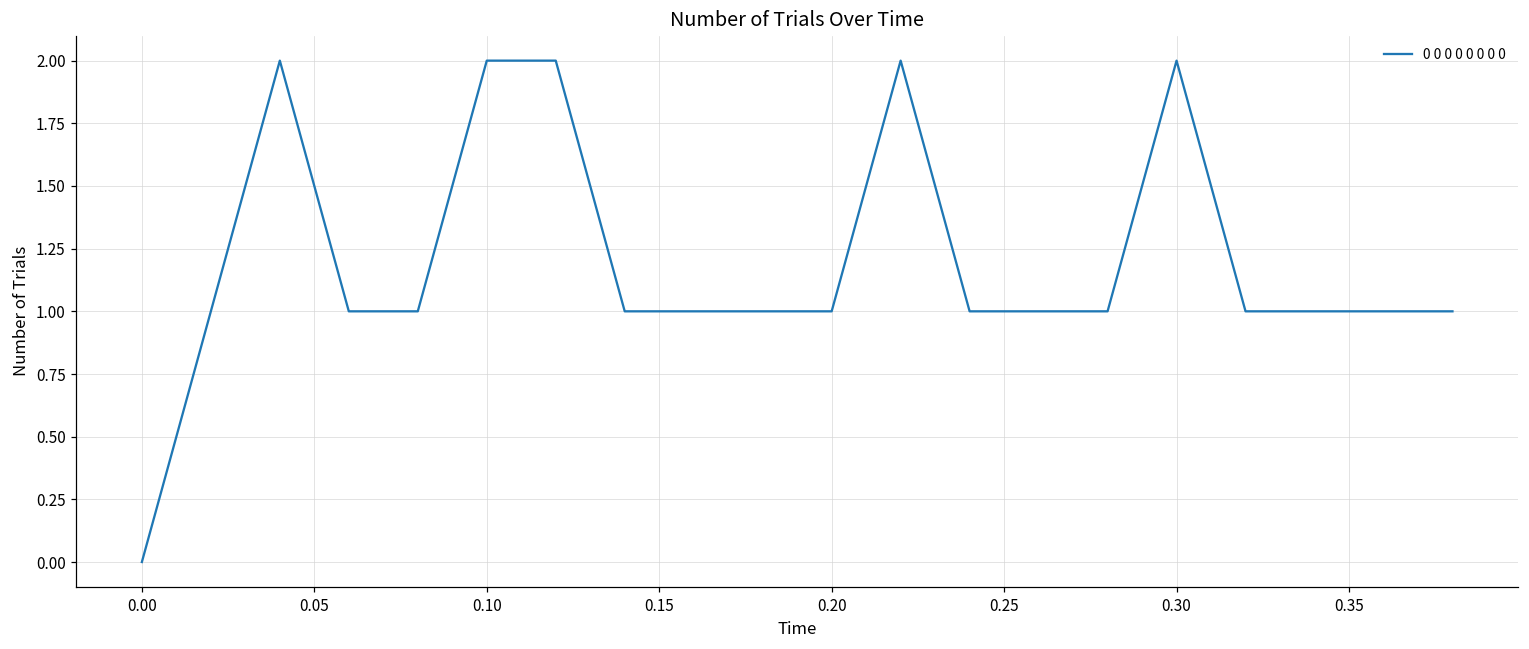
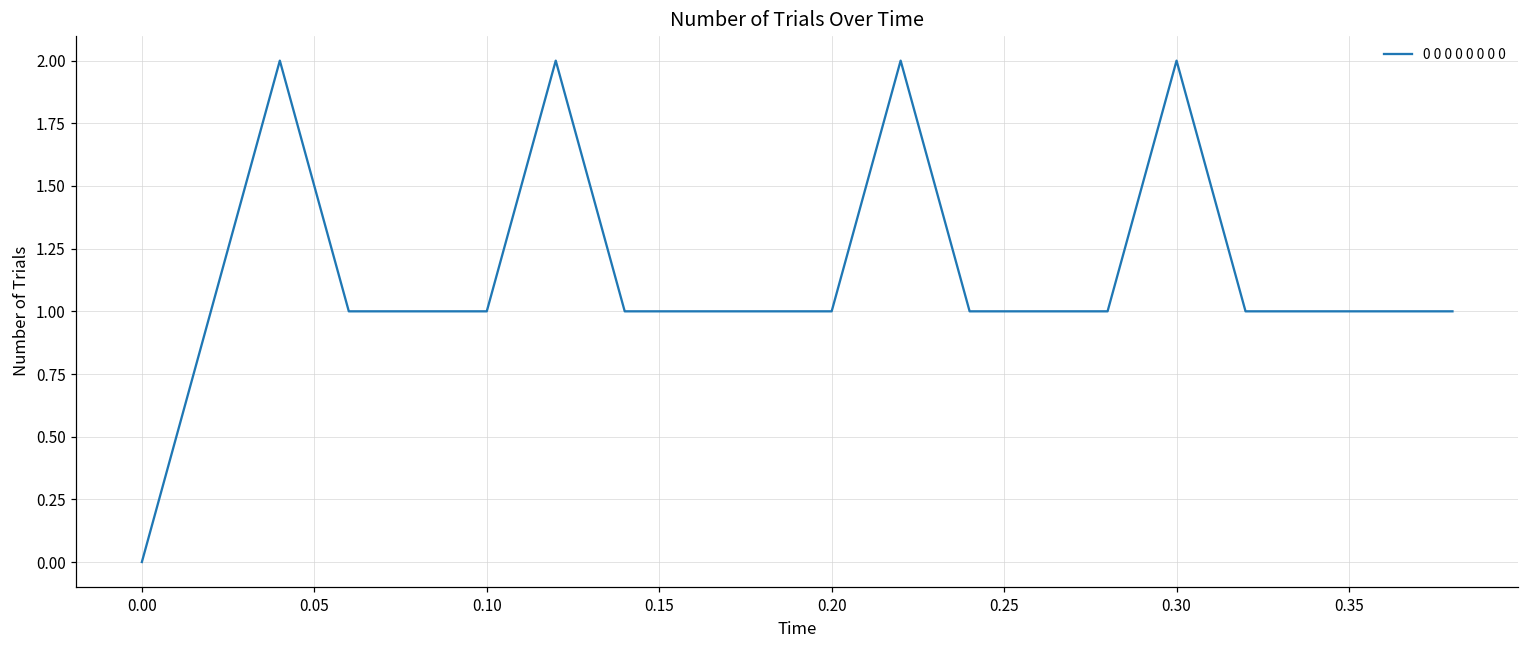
0.10: 2 -> 1
